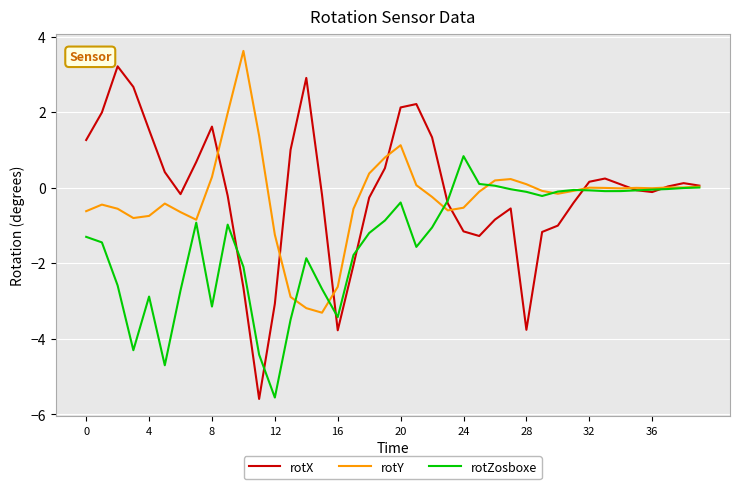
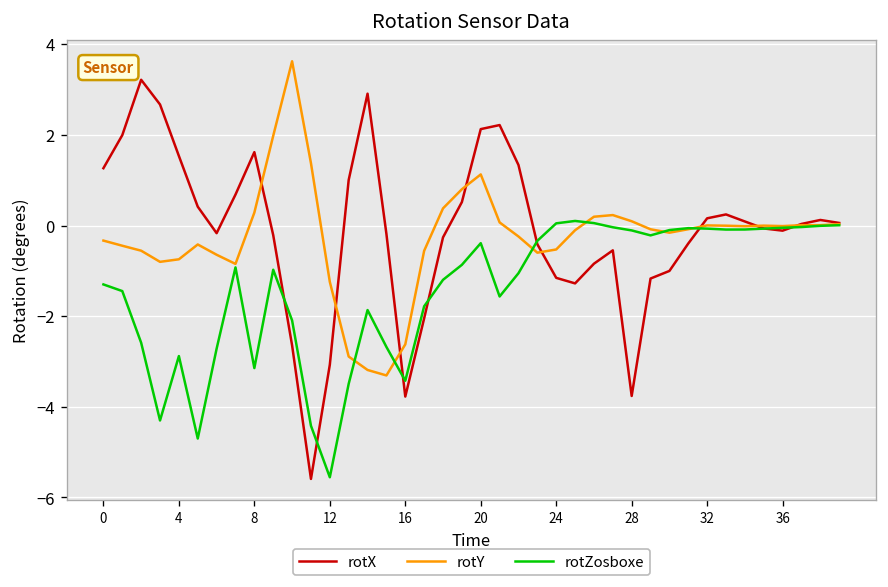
rotY, 0: -0.6 -> -0.3
rotZosboxe, 24: 0.8 -> 0.1
